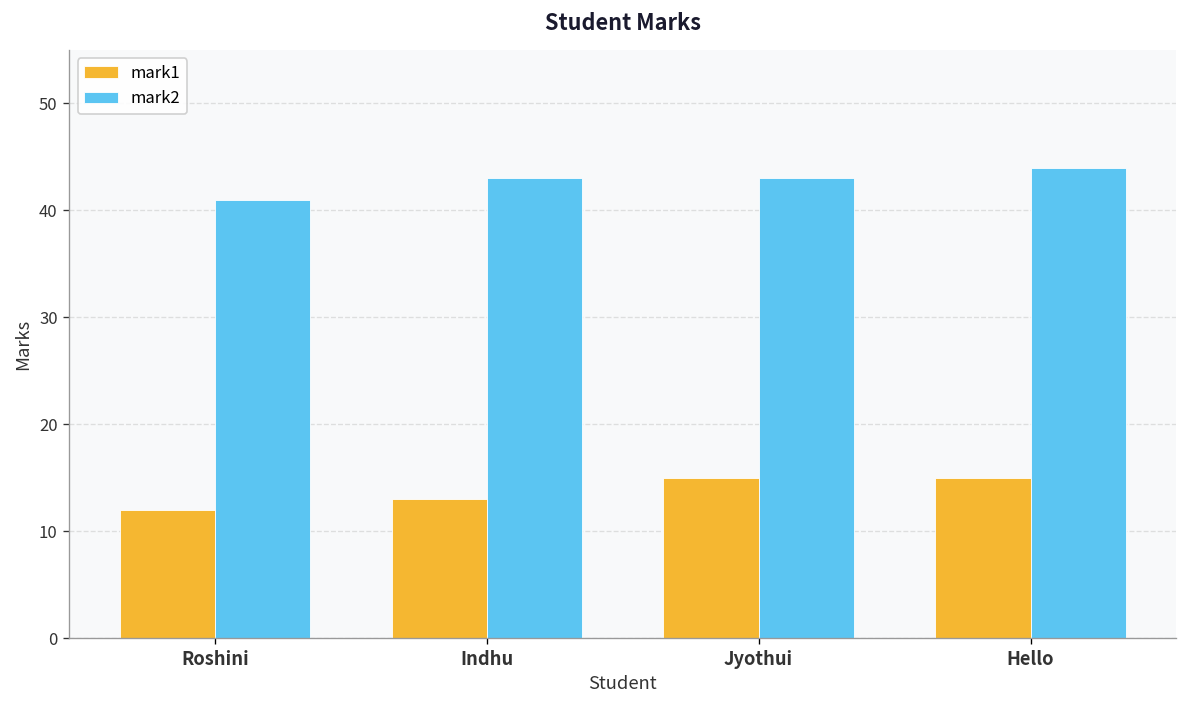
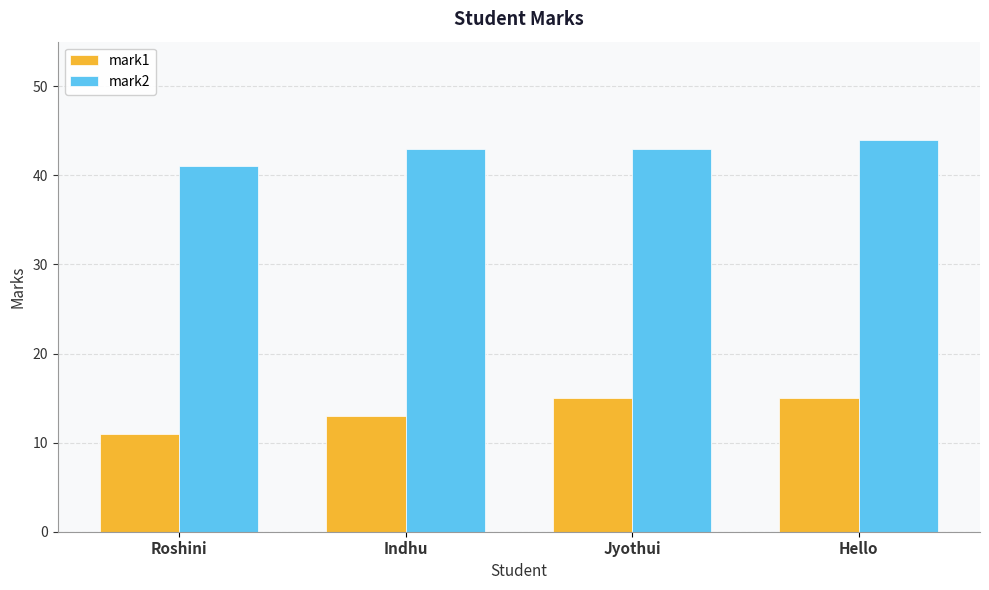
mark1, Roshini: 12 -> 11
